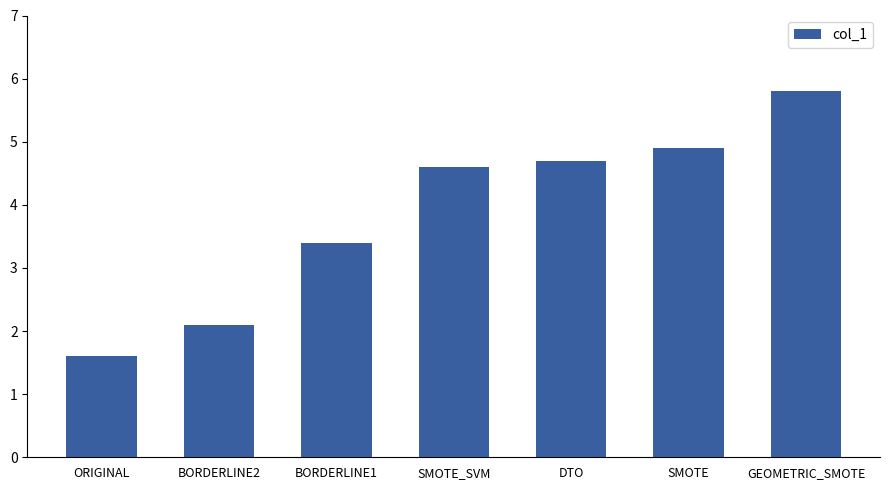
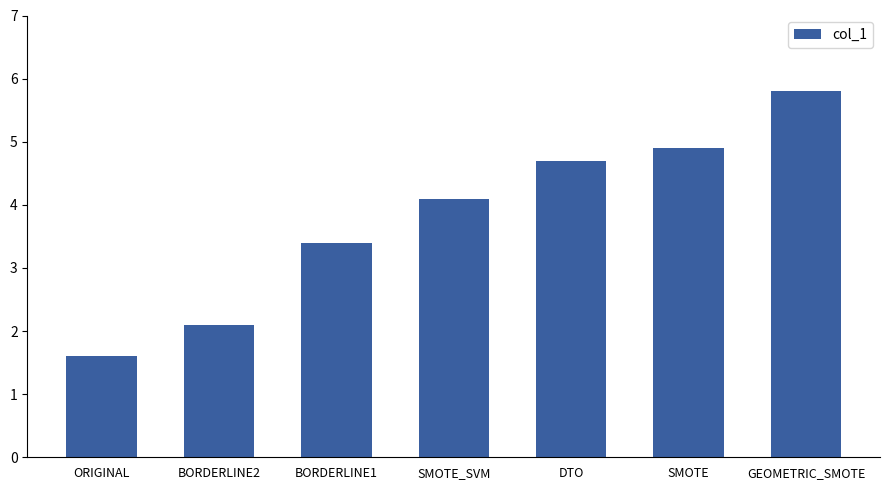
SMOTE_SVM: 4.6 -> 4.1
